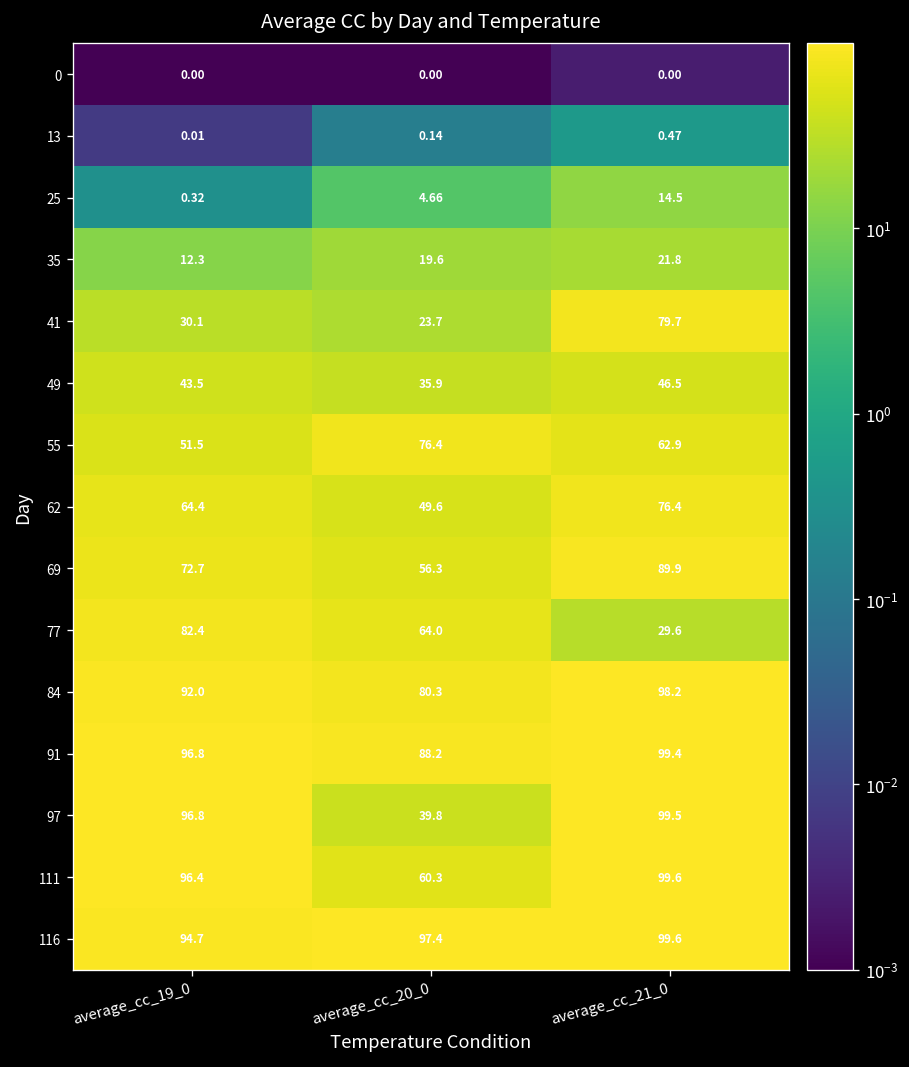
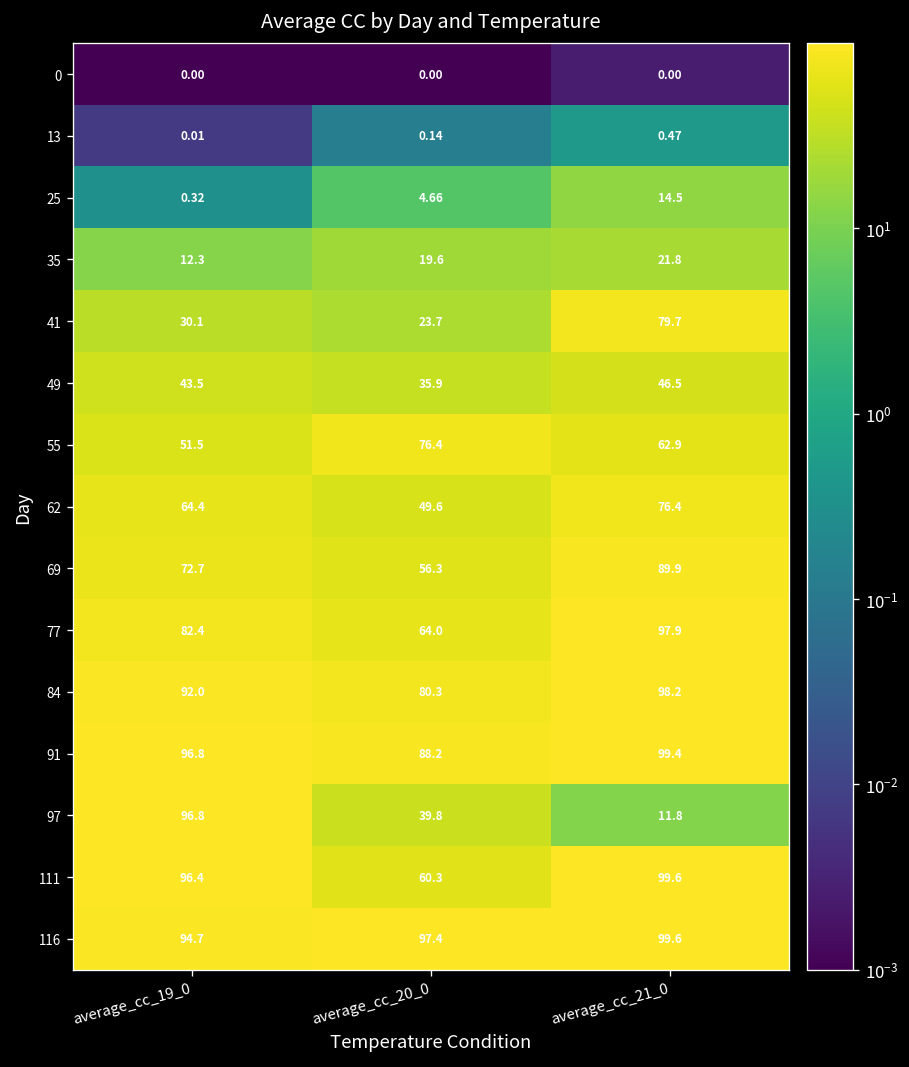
77, average_cc_21_0: 29.6 -> 97.9
97, average_cc_21_0: 99.5 -> 11.8
